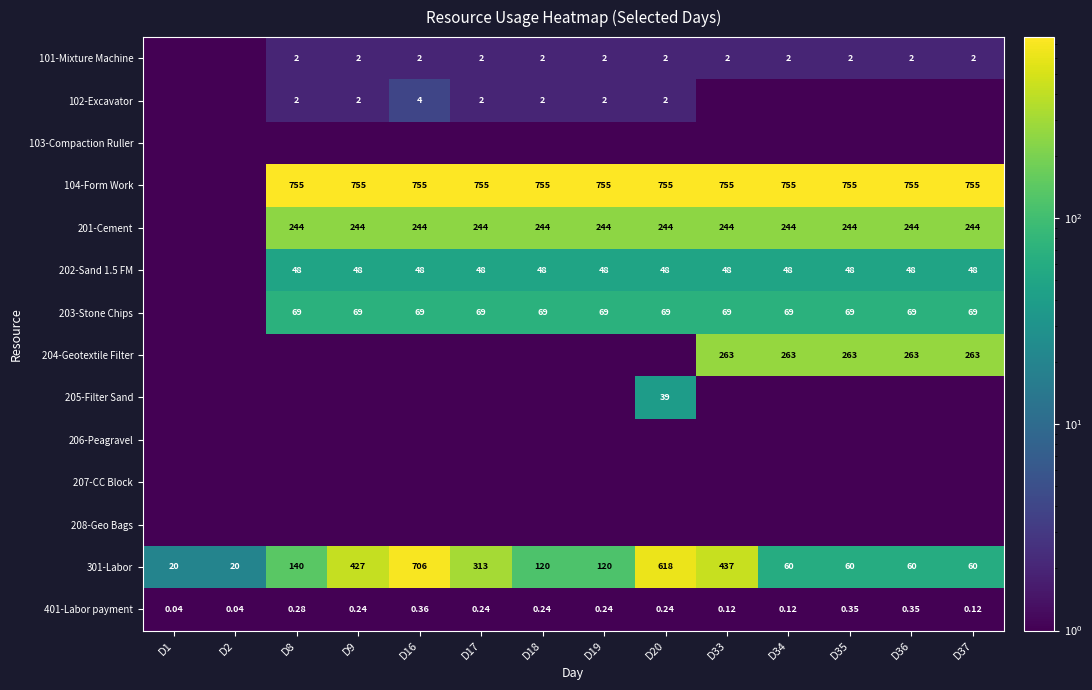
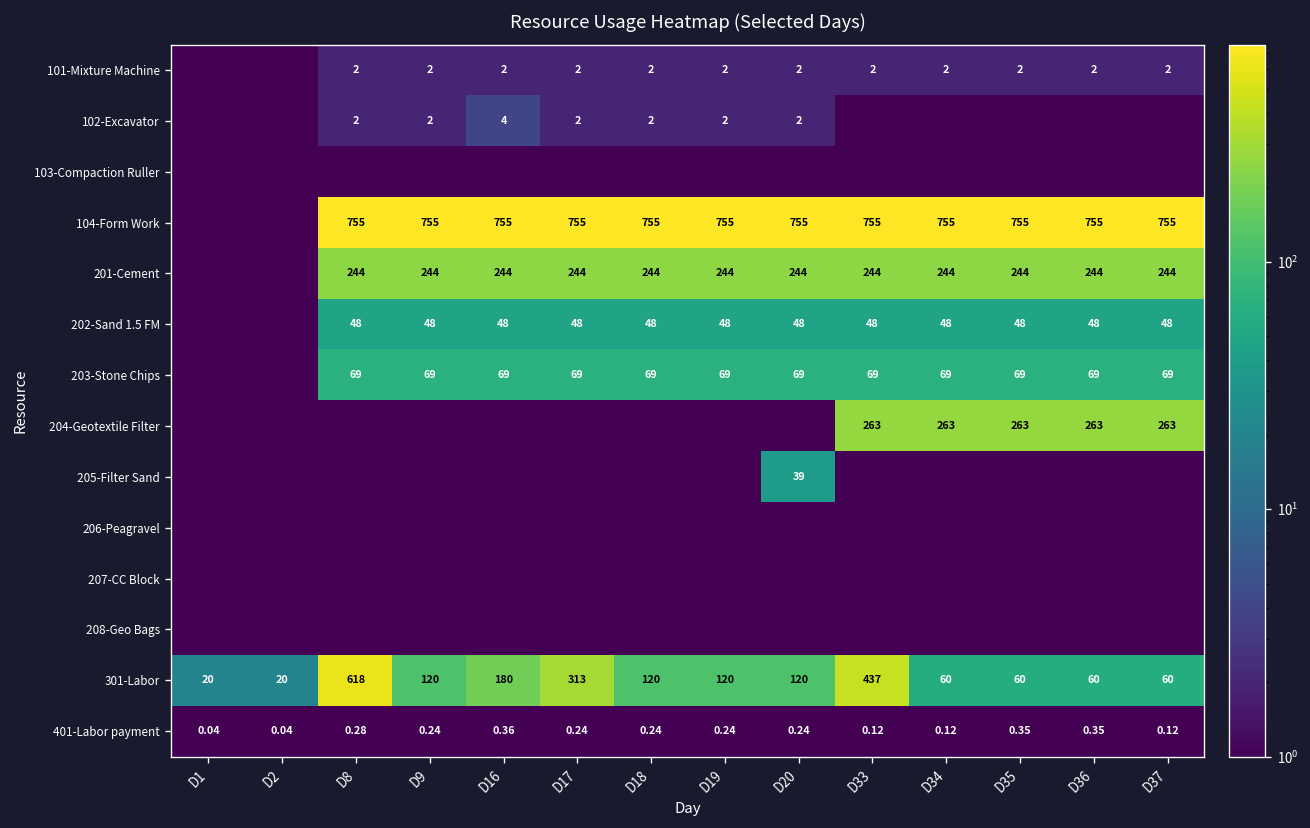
301-Labor, D8: 140 -> 618
301-Labor, D9: 427 -> 120
301-Labor, D16: 706 -> 180
301-Labor, D20: 618 -> 120
